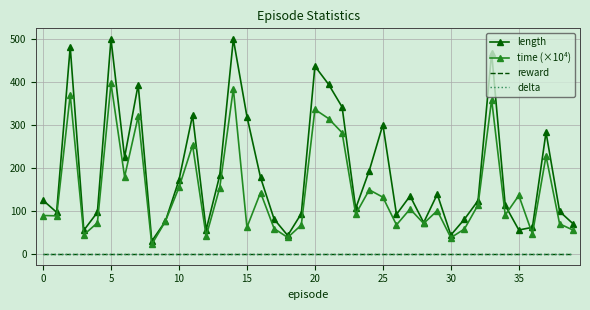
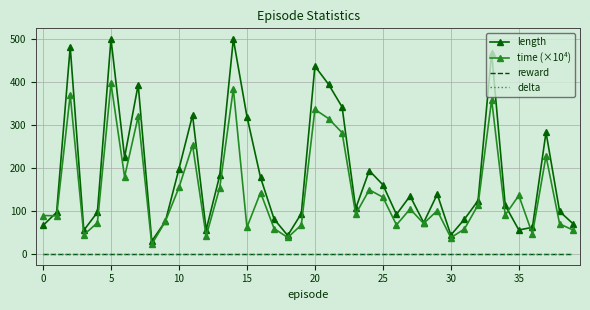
length, 0: 130 -> 70
length, 10: 170 -> 200
length, 25: 300 -> 160
